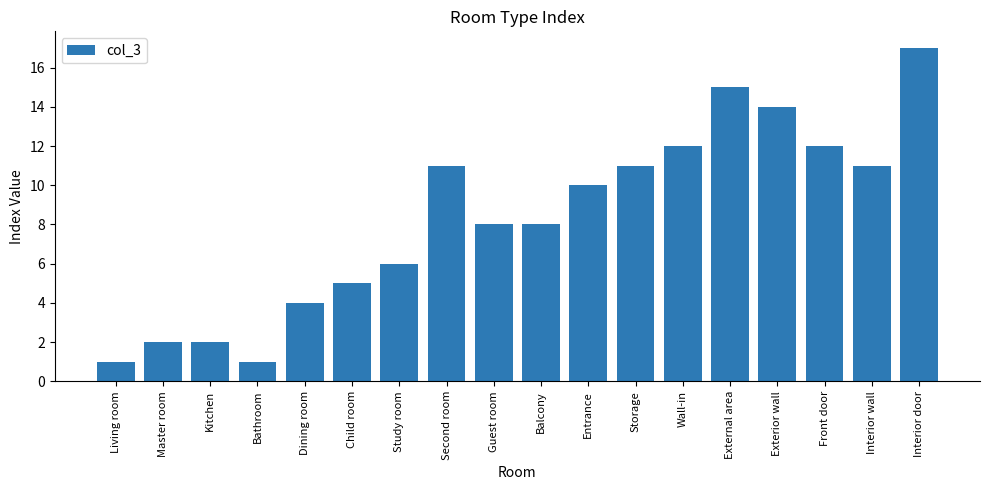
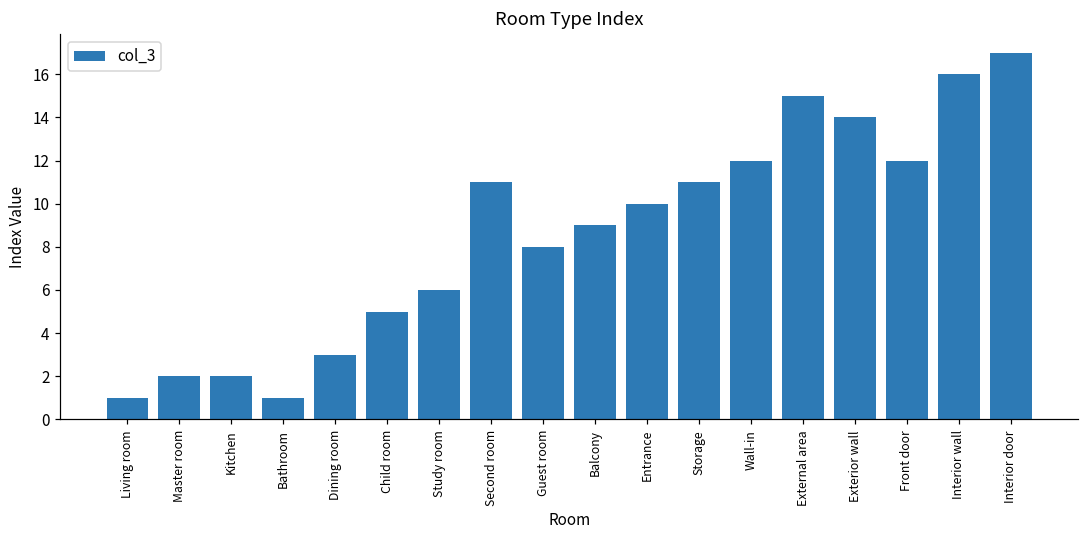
Dining room: 4 -> 3
Balcony: 8 -> 9
Interior wall: 11 -> 16
